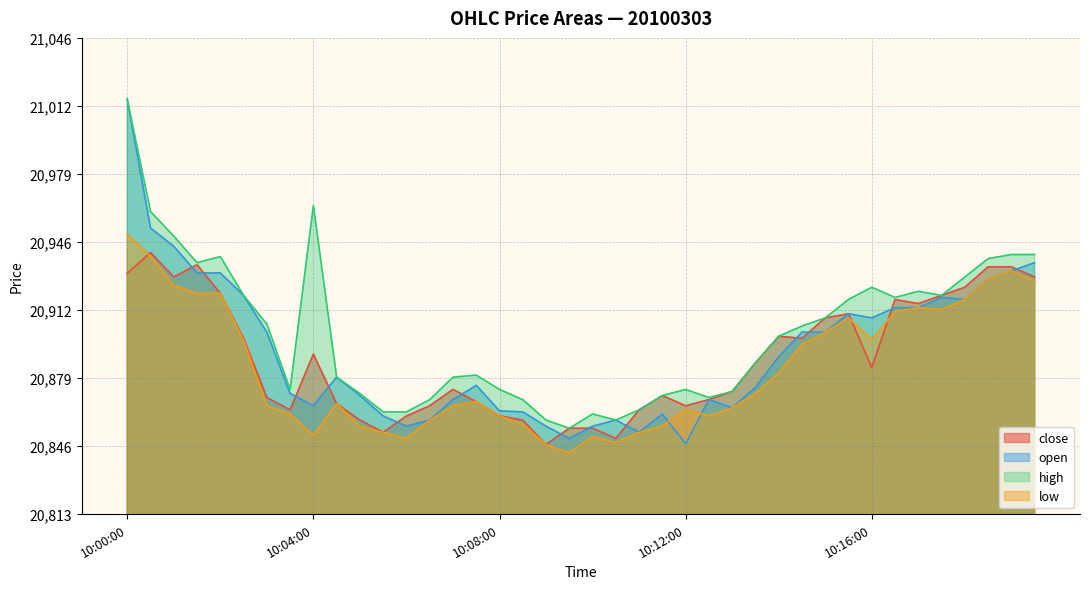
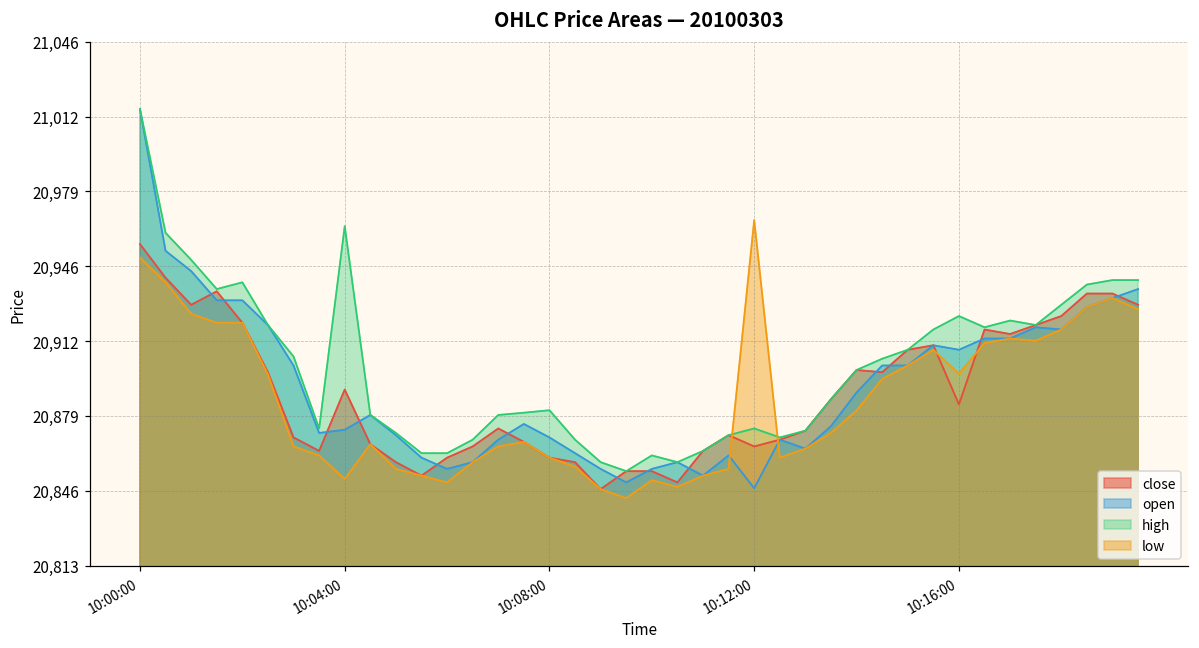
close, 10:00:00: 20,931 -> 20,956
open, 10:04:00: 20,866 -> 20,873
open, 10:08:00: 20,864 -> 20,870
high, 10:08:00: 20,874 -> 20,882
low, 10:12:00: 20,864 -> 20,967
